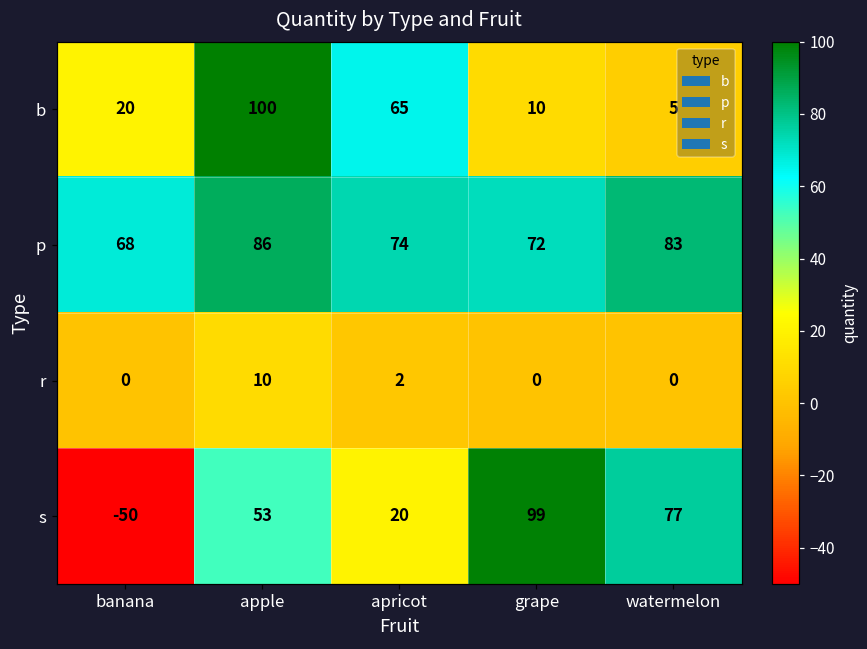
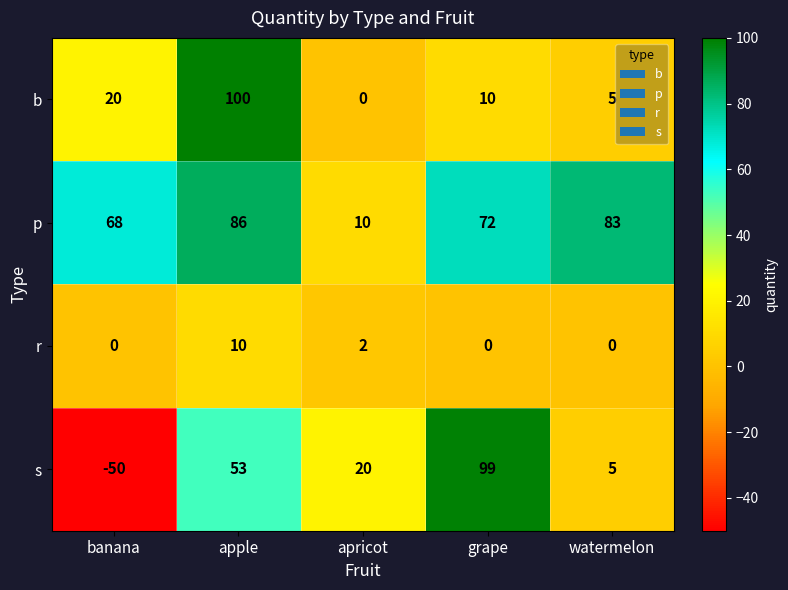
b, apricot: 65 -> 0
p, apricot: 74 -> 10
s, watermelon: 77 -> 5
